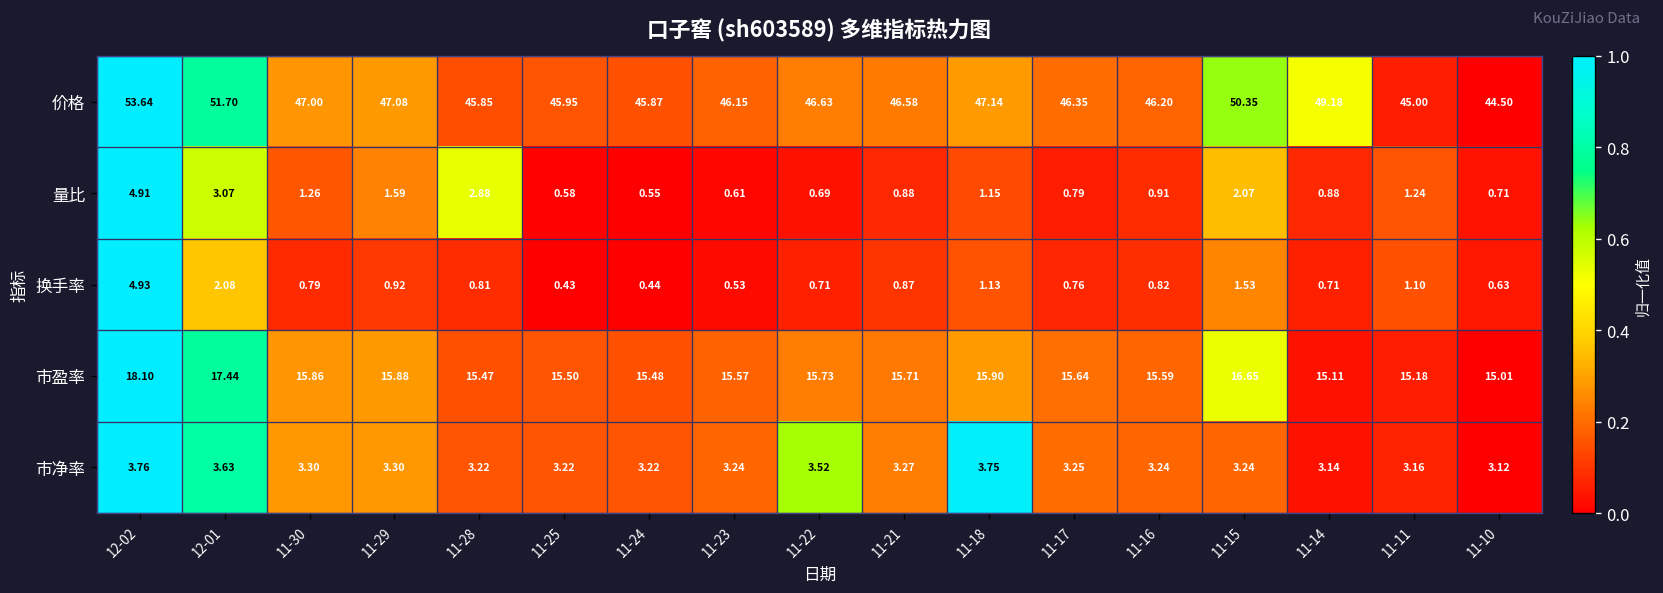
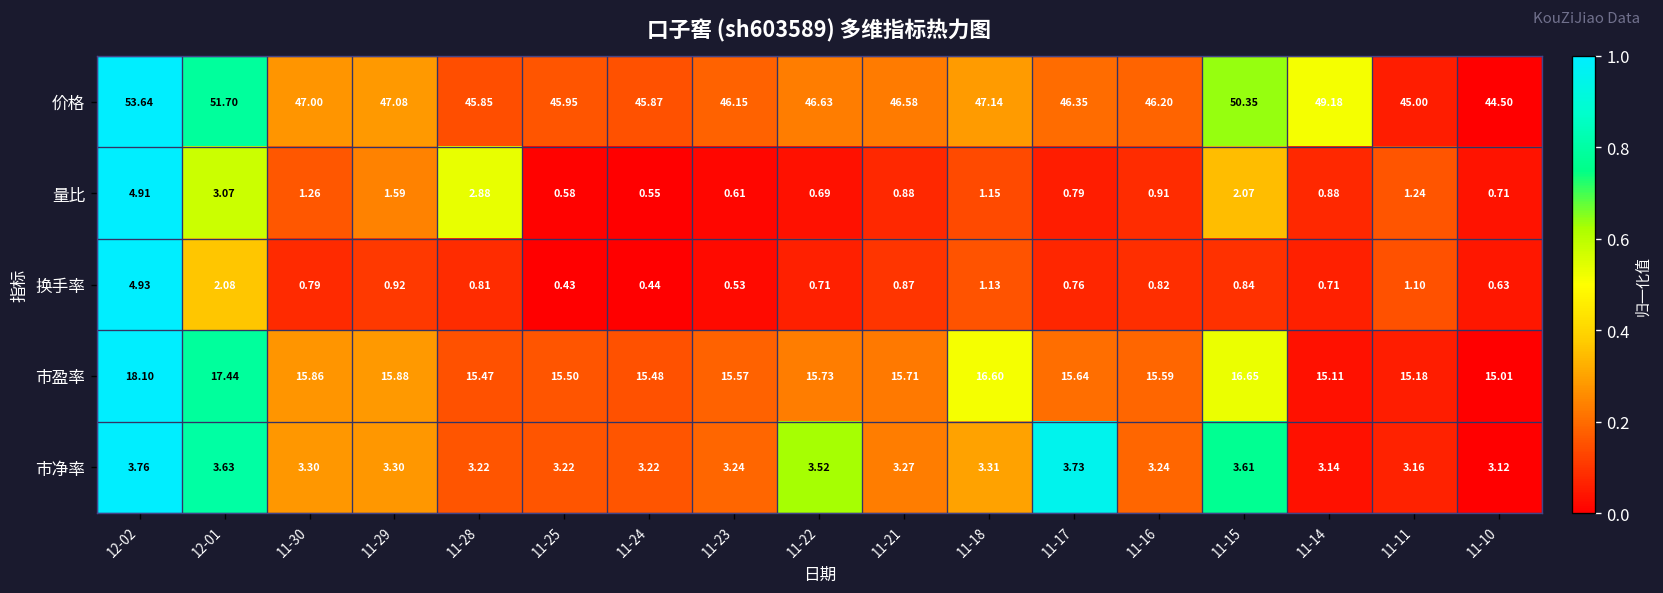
换手率, 11-15: 1.53 -> 0.84
市盈率, 11-18: 15.90 -> 16.60
市净率, 11-18: 3.75 -> 3.31
市净率, 11-17: 3.25 -> 3.73
市净率, 11-15: 3.24 -> 3.61
